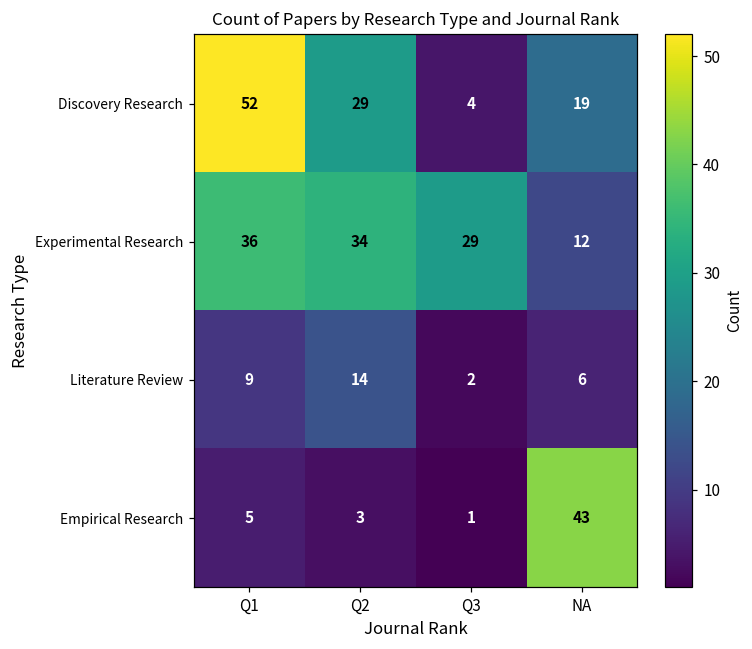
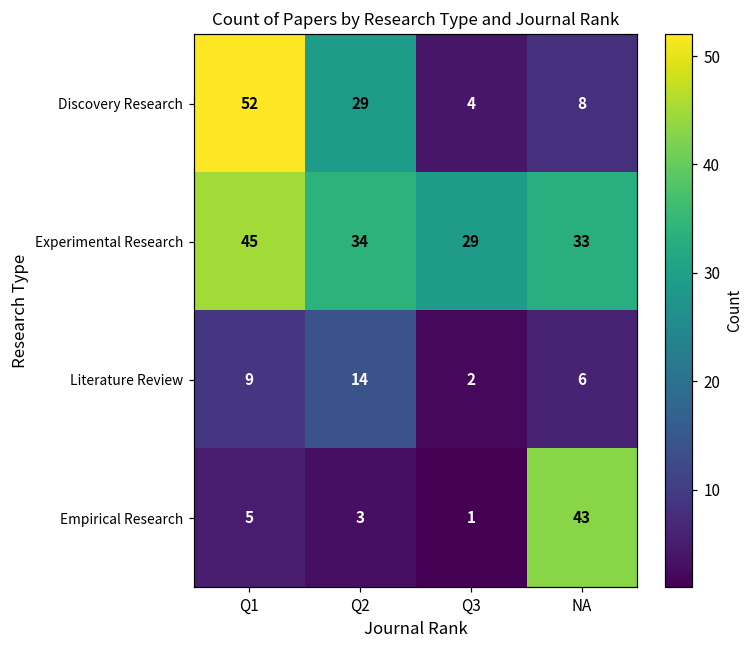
Discovery Research, NA: 19 -> 8
Experimental Research, Q1: 36 -> 45
Experimental Research, NA: 12 -> 33
